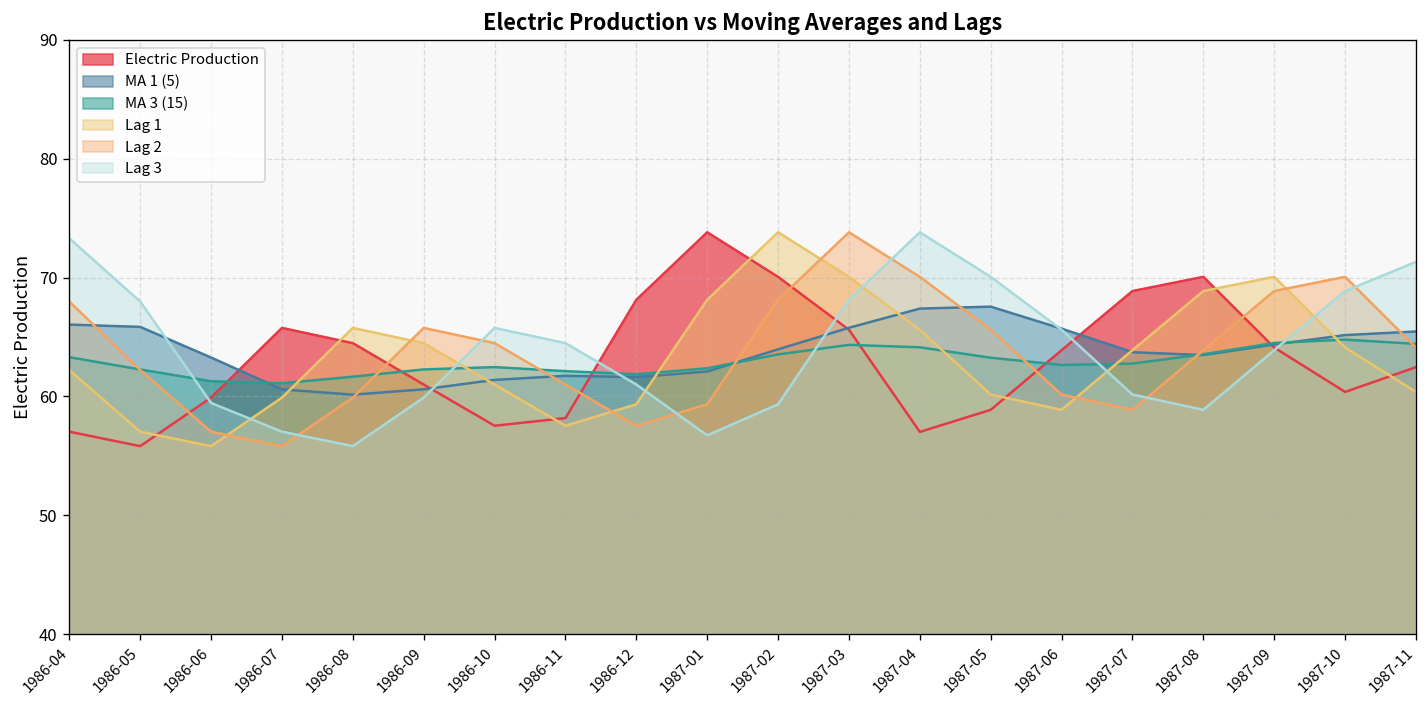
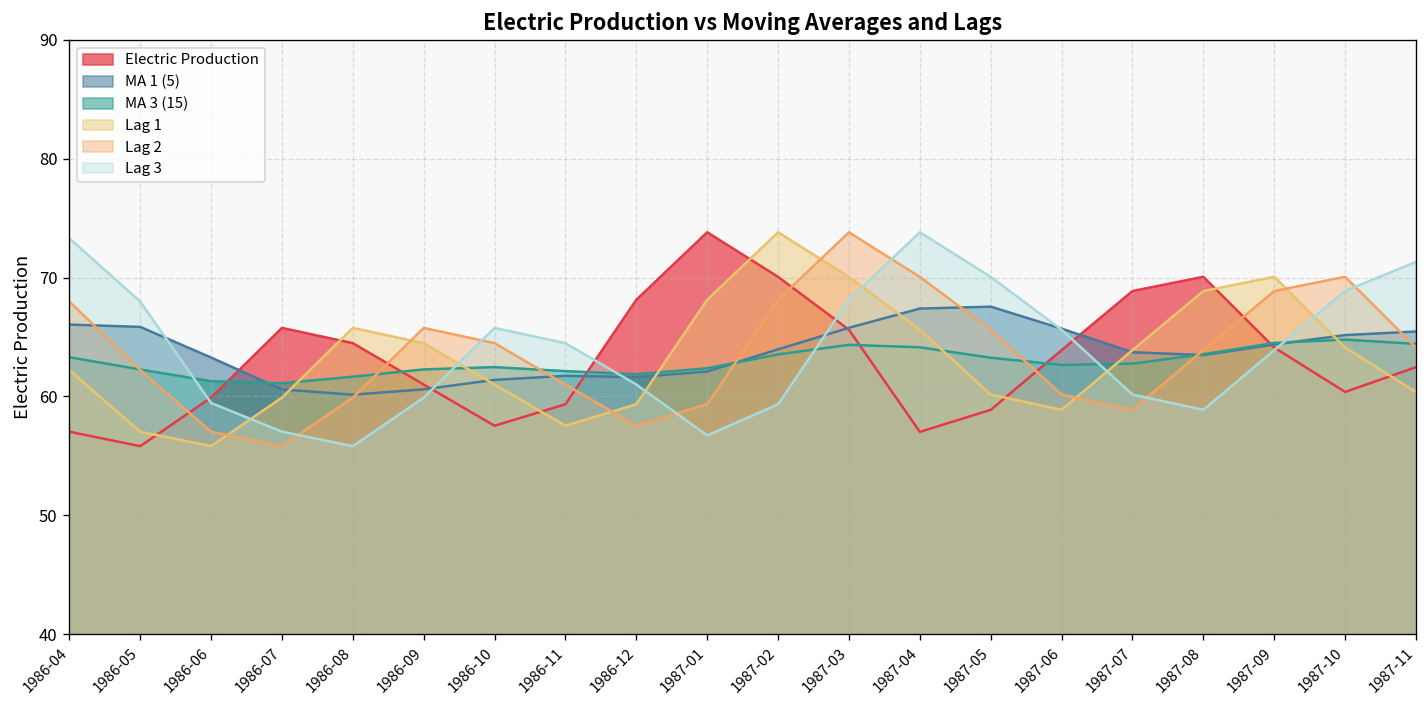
Electric Production, 1986-11: 58 -> 59
